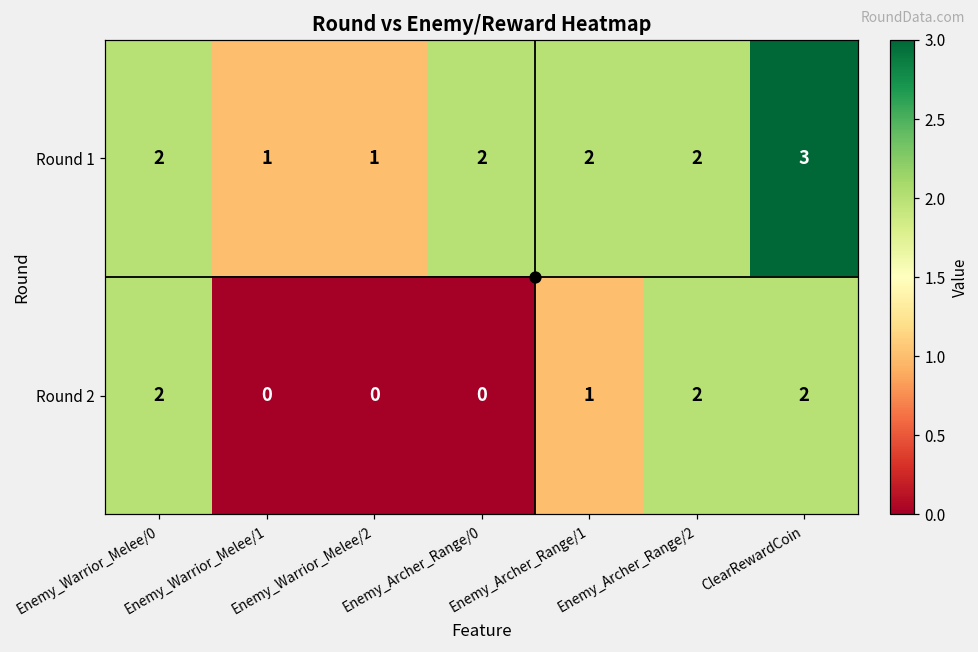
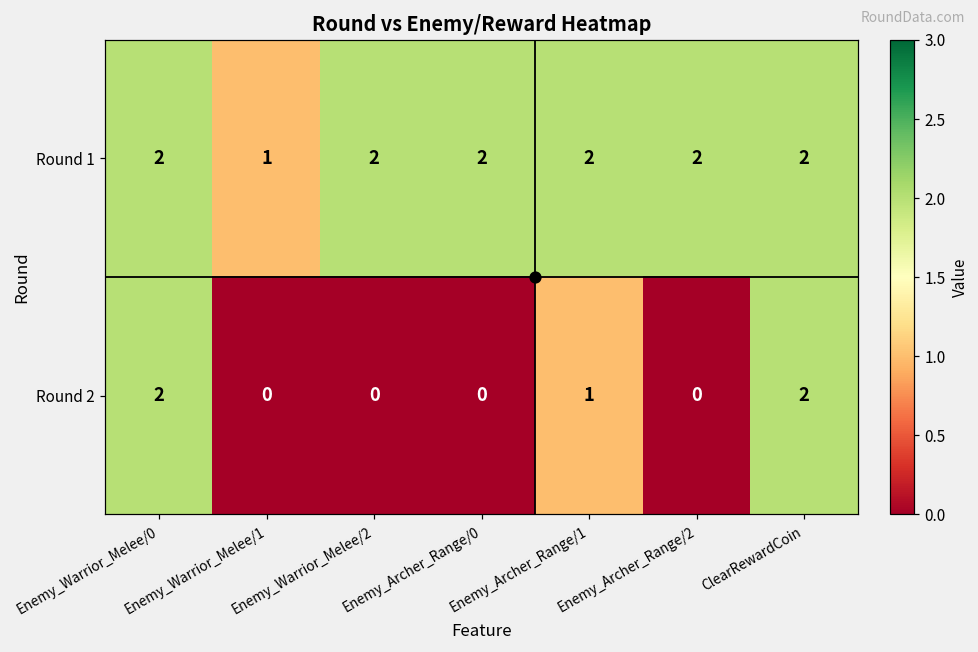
Round 1, Enemy_Warrior_Melee/2: 1 -> 2
Round 1, ClearRewardCoin: 3 -> 2
Round 2, Enemy_Archer_Range/2: 2 -> 0
